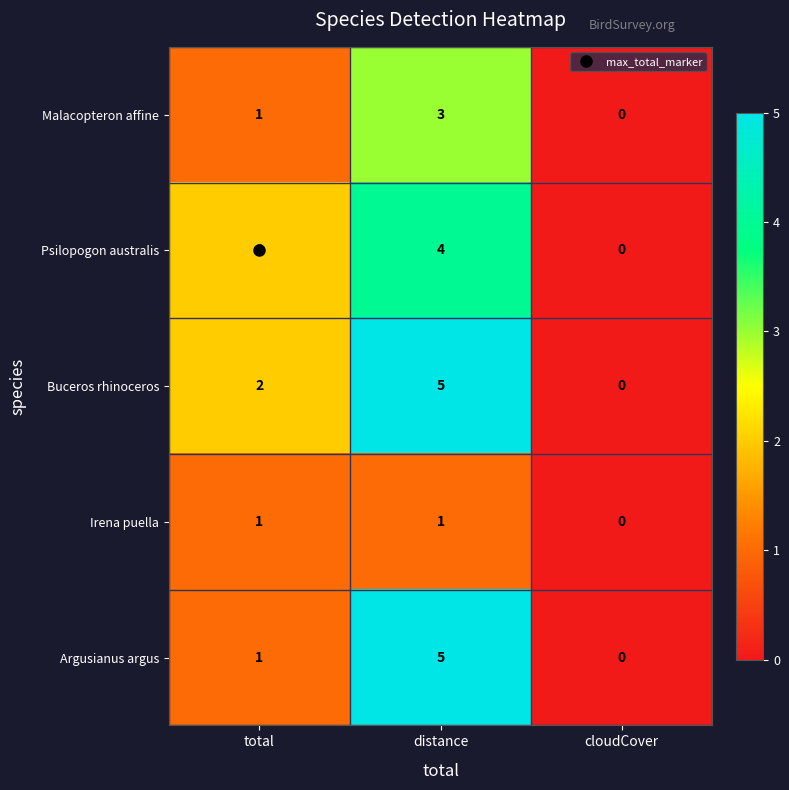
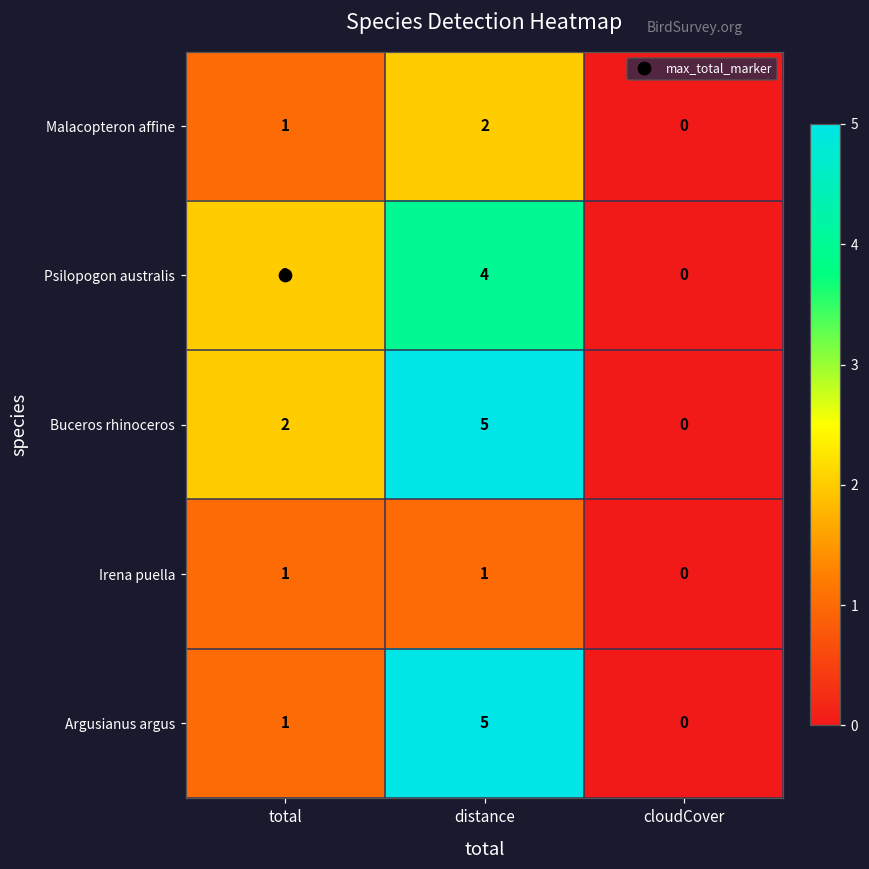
Malacopteron affine, distance: 3 -> 2
